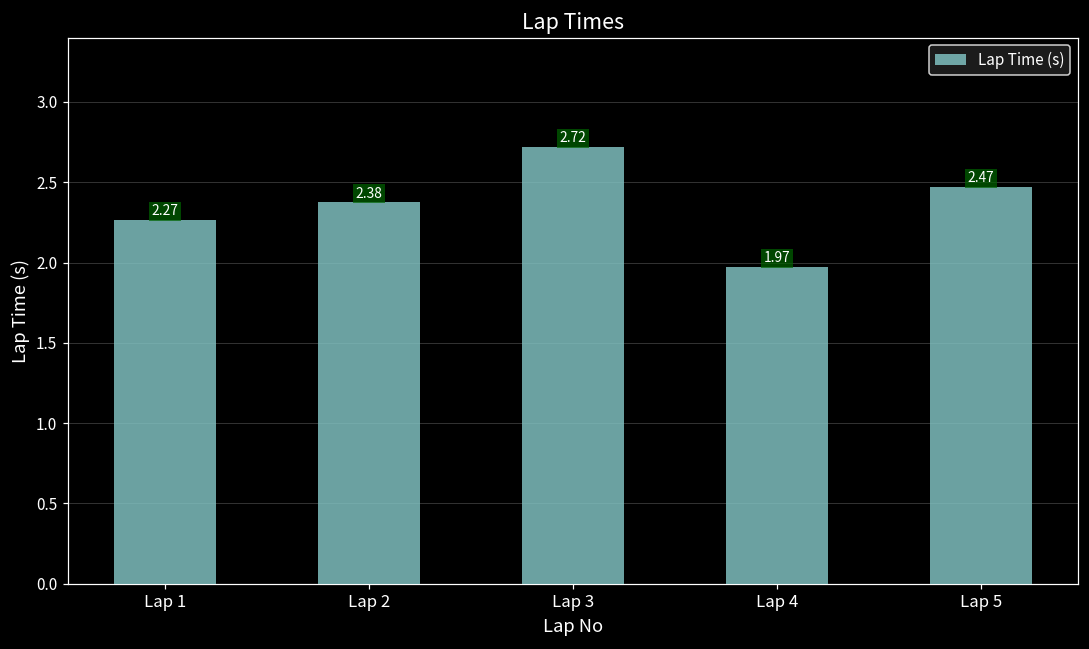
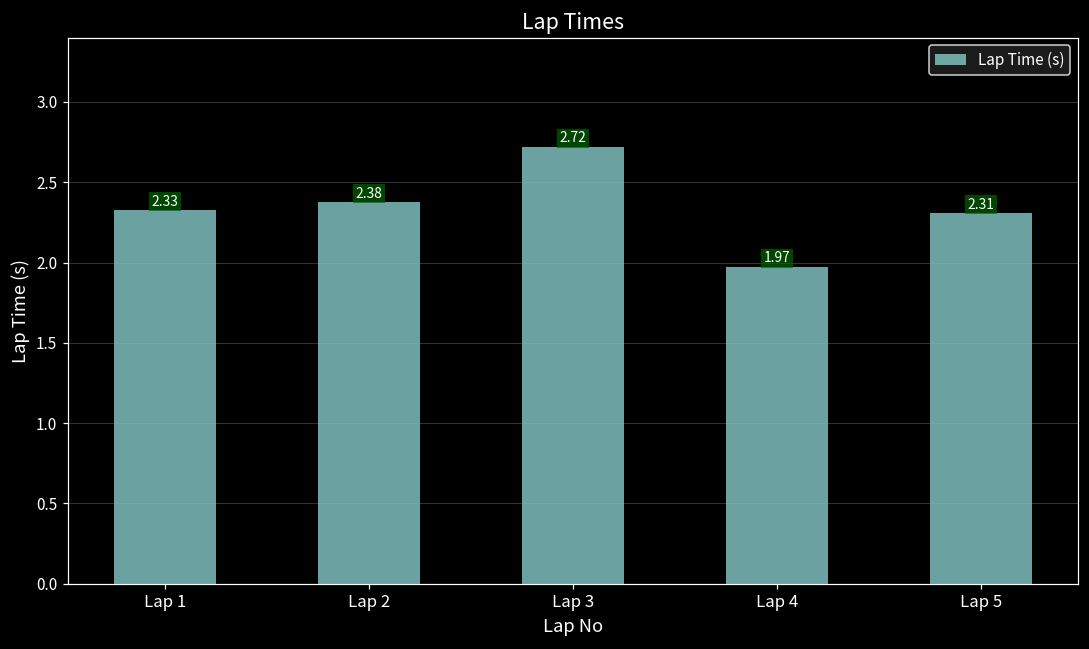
Lap 1: 2.27 -> 2.33
Lap 5: 2.47 -> 2.31
